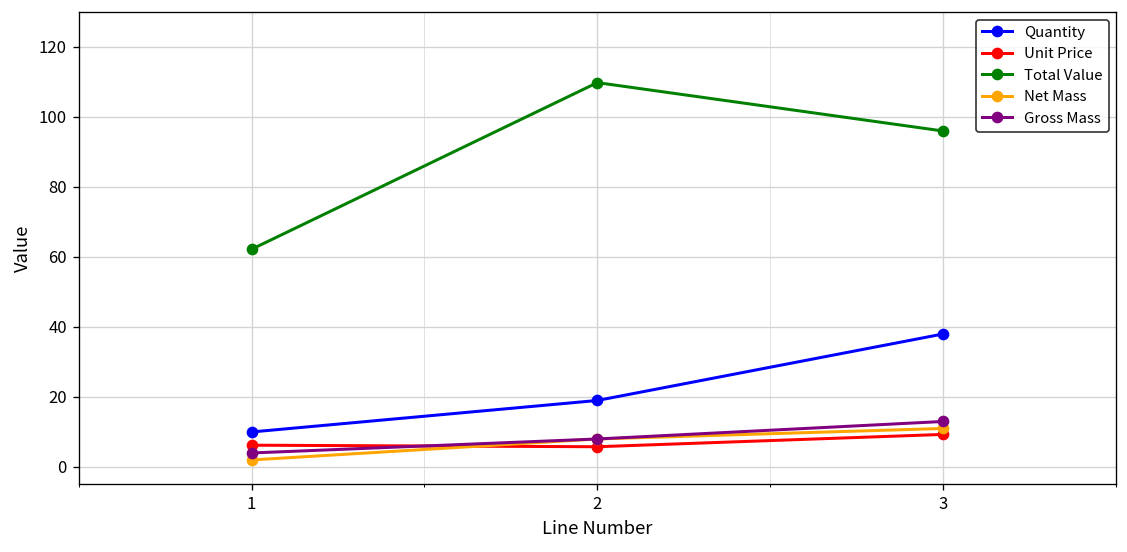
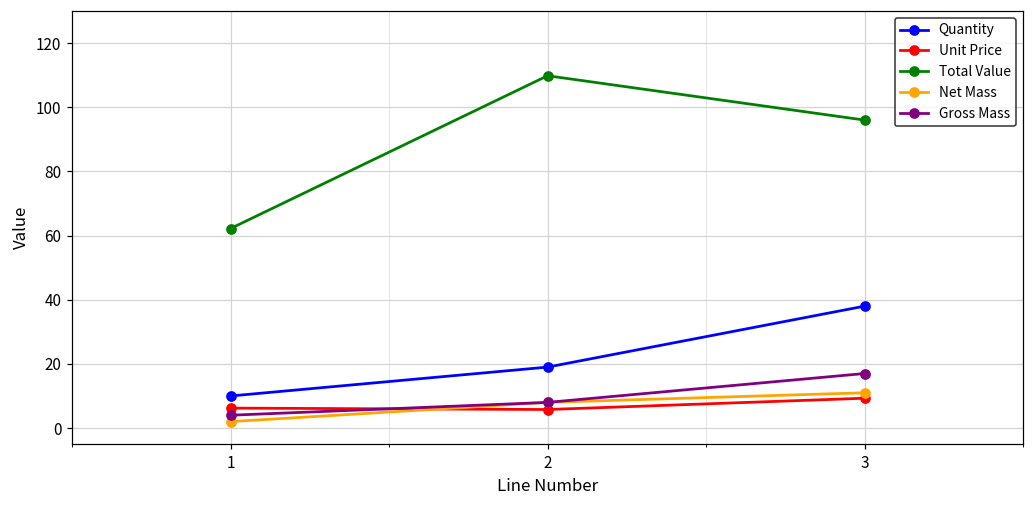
Gross Mass, 3: 13 -> 17
